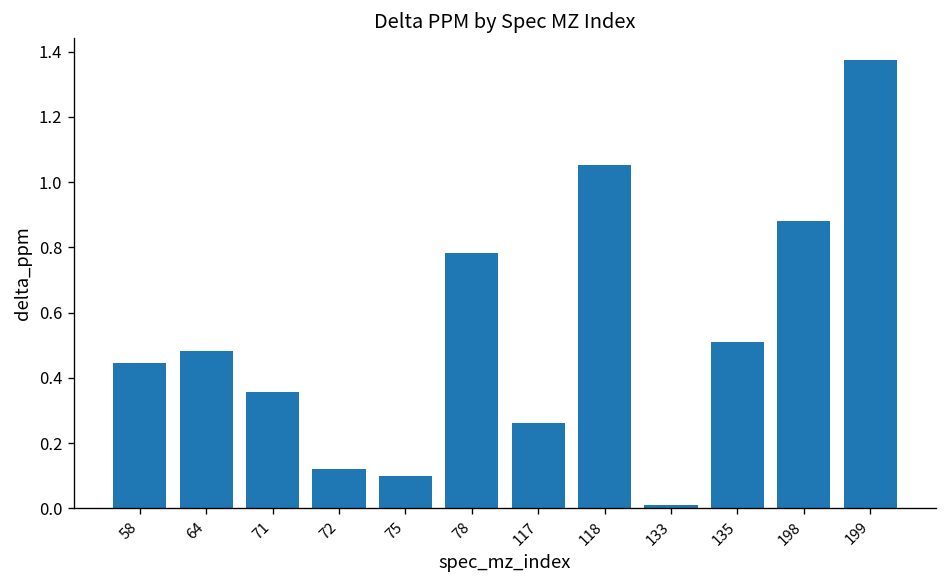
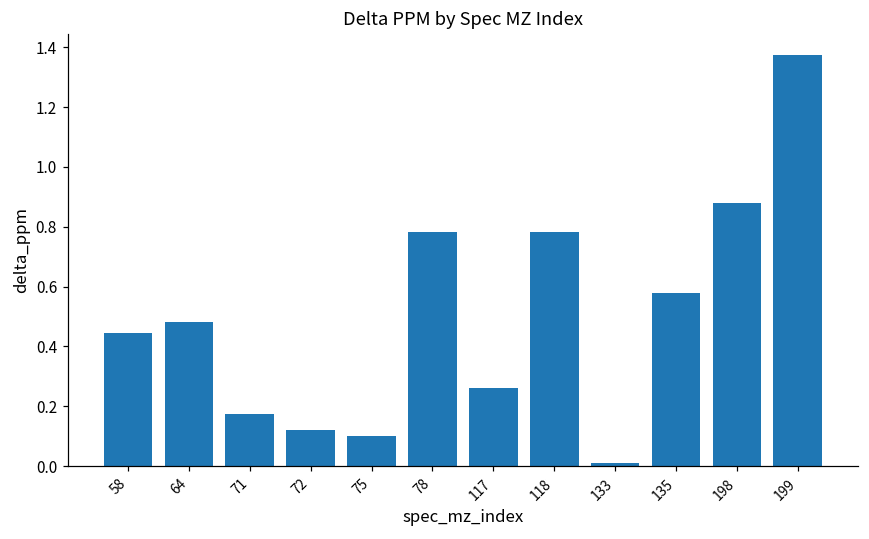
71: 0.36 -> 0.18
118: 1.05 -> 0.78
135: 0.51 -> 0.58
